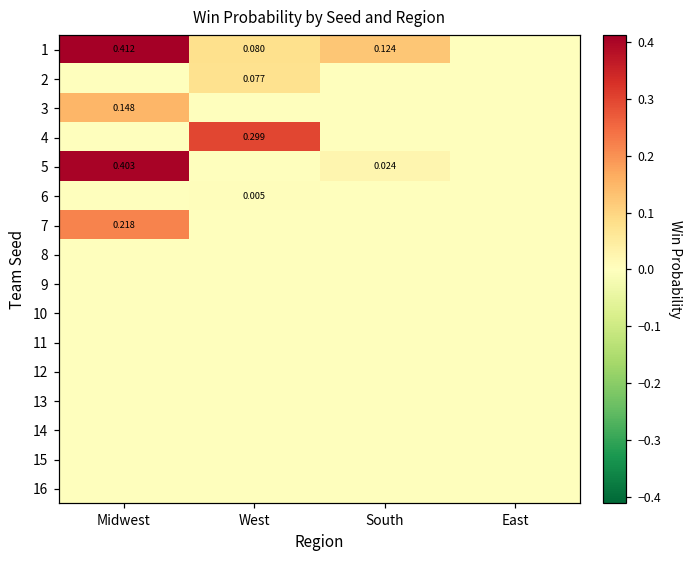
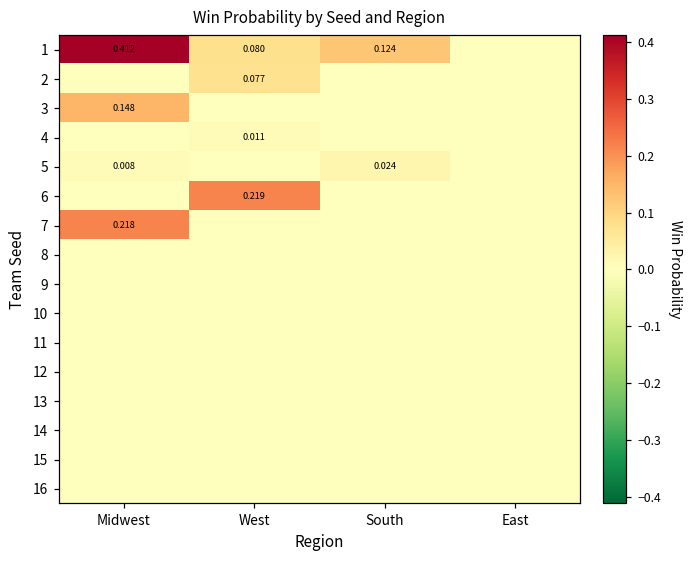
4, West: 0.299 -> 0.011
5, Midwest: 0.403 -> 0.008
6, West: 0.005 -> 0.219
